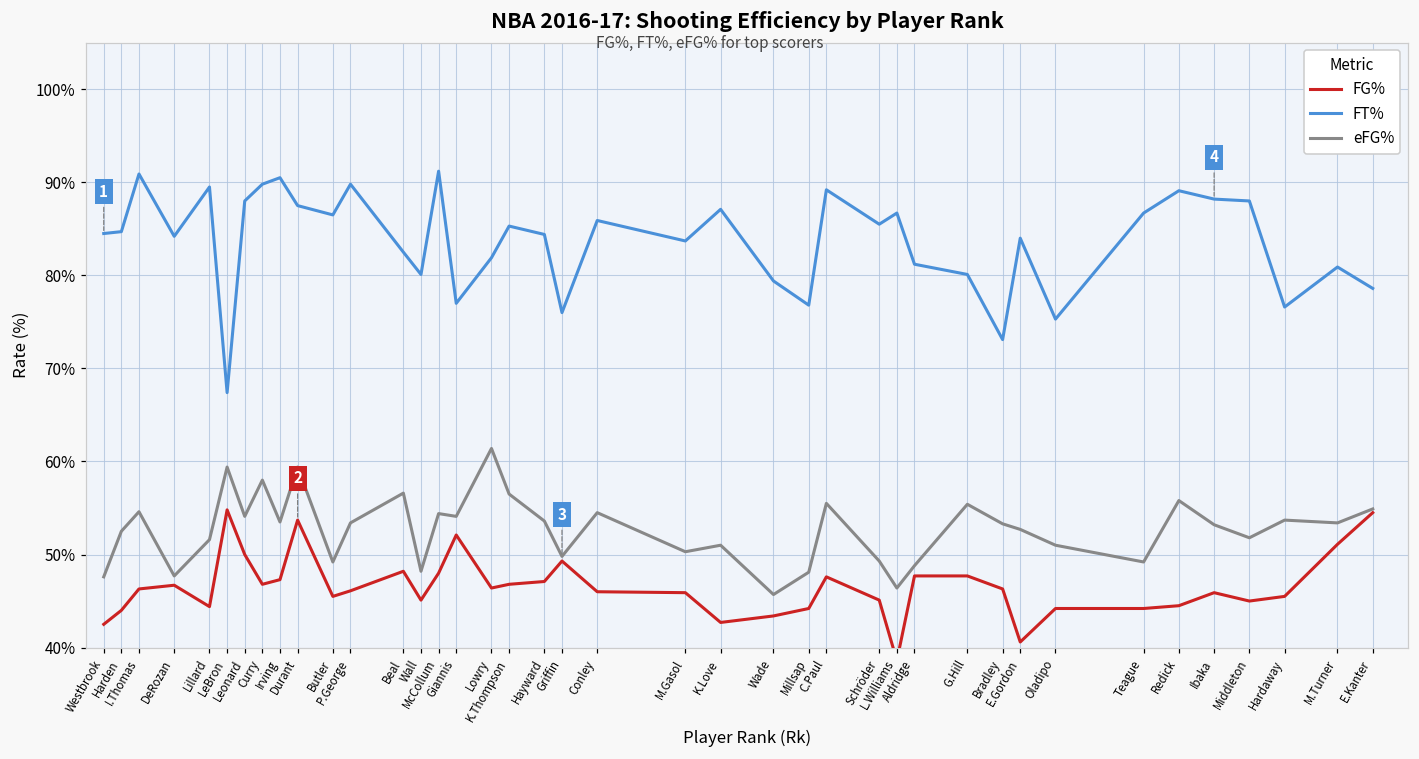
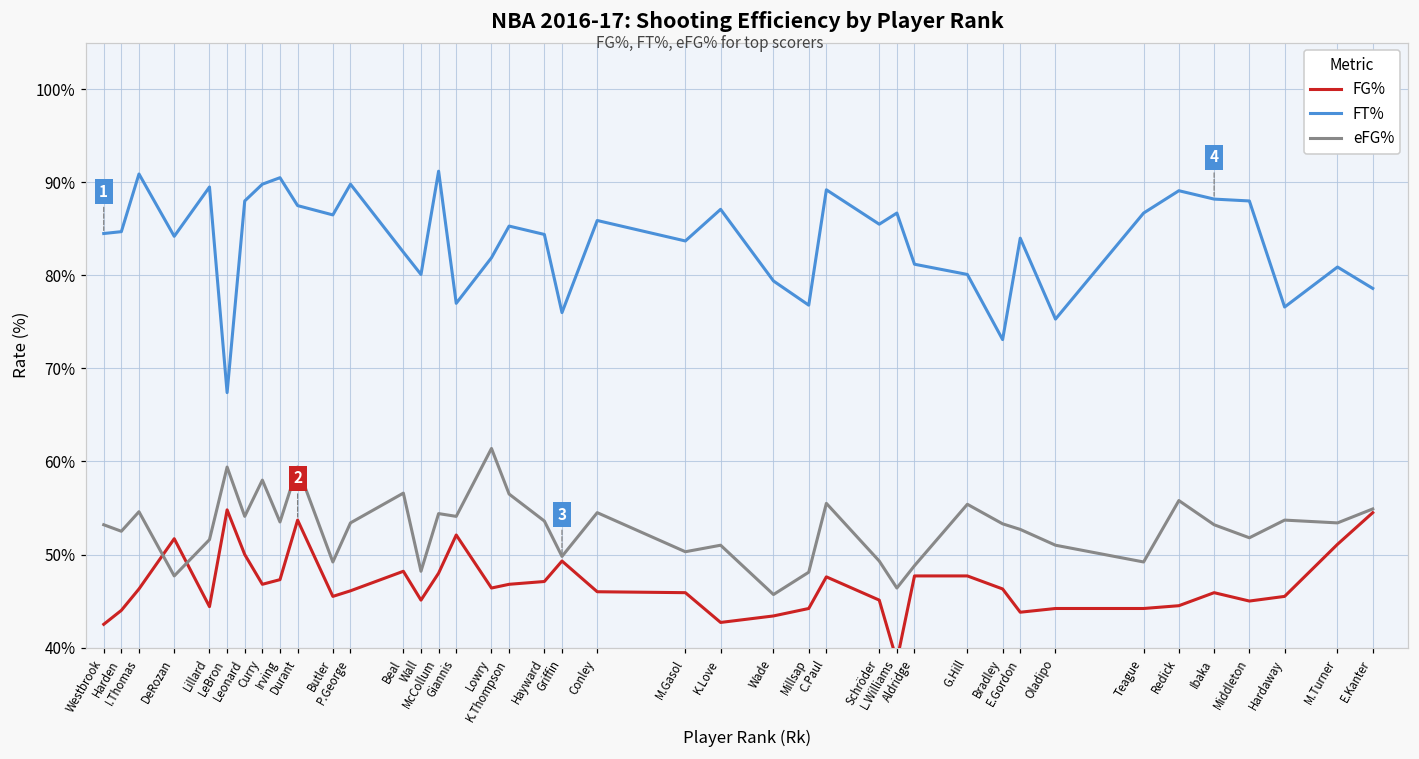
eFG%, Westbrook: 48% -> 53%
FG%, DeRozan: 47% -> 52%
FG%, E.Gordon: 41% -> 44%
